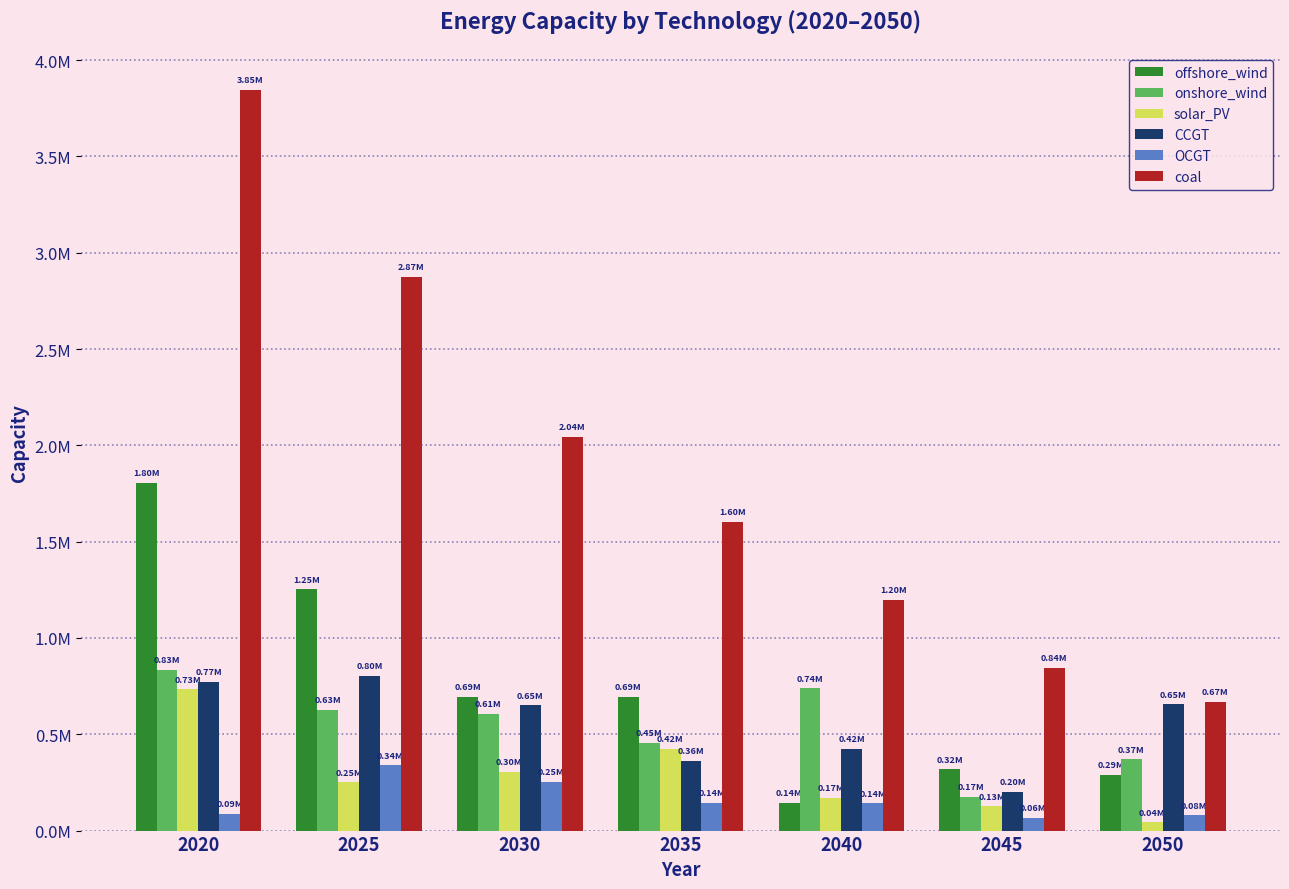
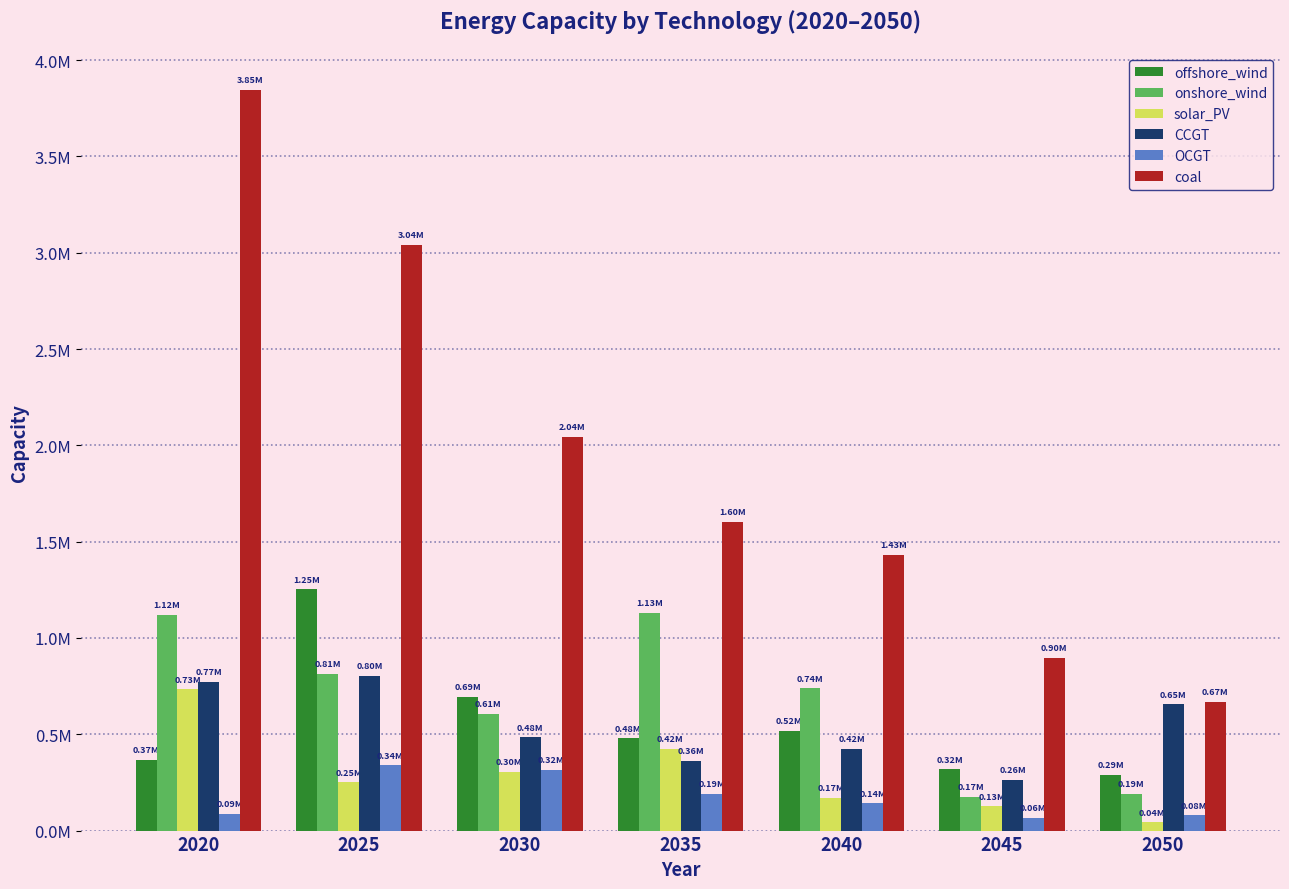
offshore_wind, 2020: 1.80M -> 0.37M
onshore_wind, 2020: 0.83M -> 1.12M
onshore_wind, 2025: 0.63M -> 0.81M
coal, 2025: 2.87M -> 3.04M
CCGT, 2030: 0.65M -> 0.48M
OCGT, 2030: 0.25M -> 0.32M
offshore_wind, 2035: 0.69M -> 0.48M
onshore_wind, 2035: 0.45M -> 1.13M
OCGT, 2035: 0.14M -> 0.19M
offshore_wind, 2040: 0.14M -> 0.52M
coal, 2040: 1.20M -> 1.43M
CCGT, 2045: 0.20M -> 0.26M
coal, 2045: 0.84M -> 0.90M
onshore_wind, 2050: 0.37M -> 0.19M
